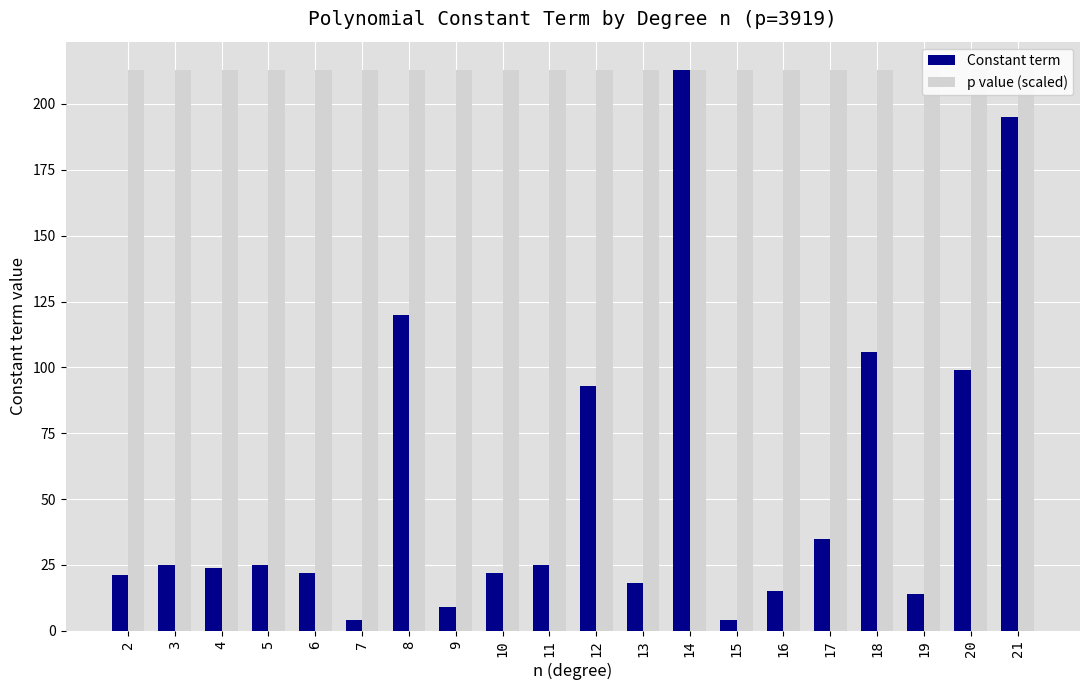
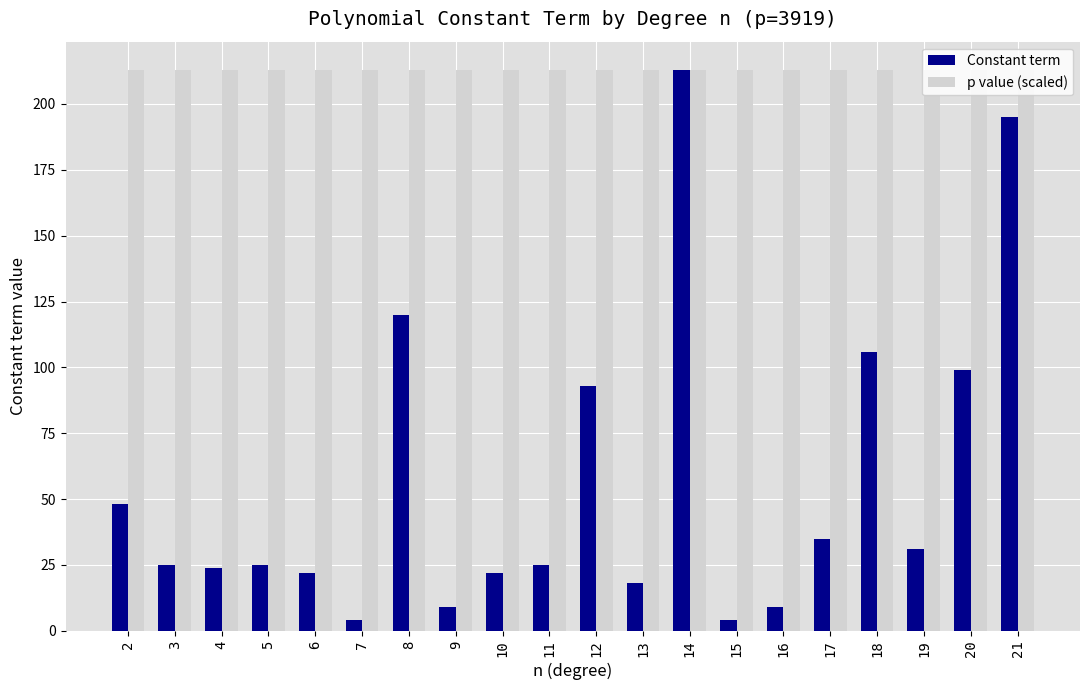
Constant term, 2: 21 -> 48
Constant term, 16: 15 -> 9
Constant term, 19: 14 -> 31
